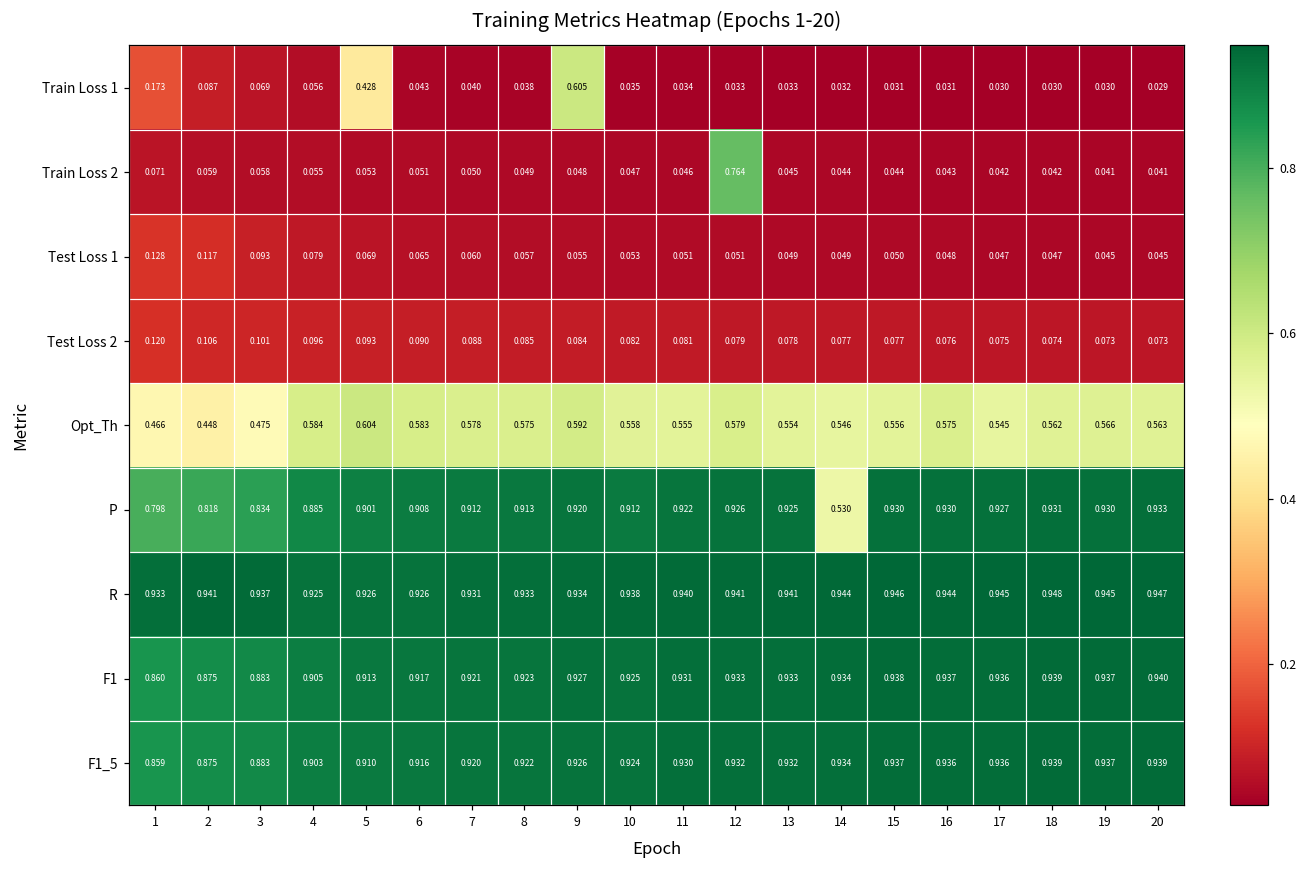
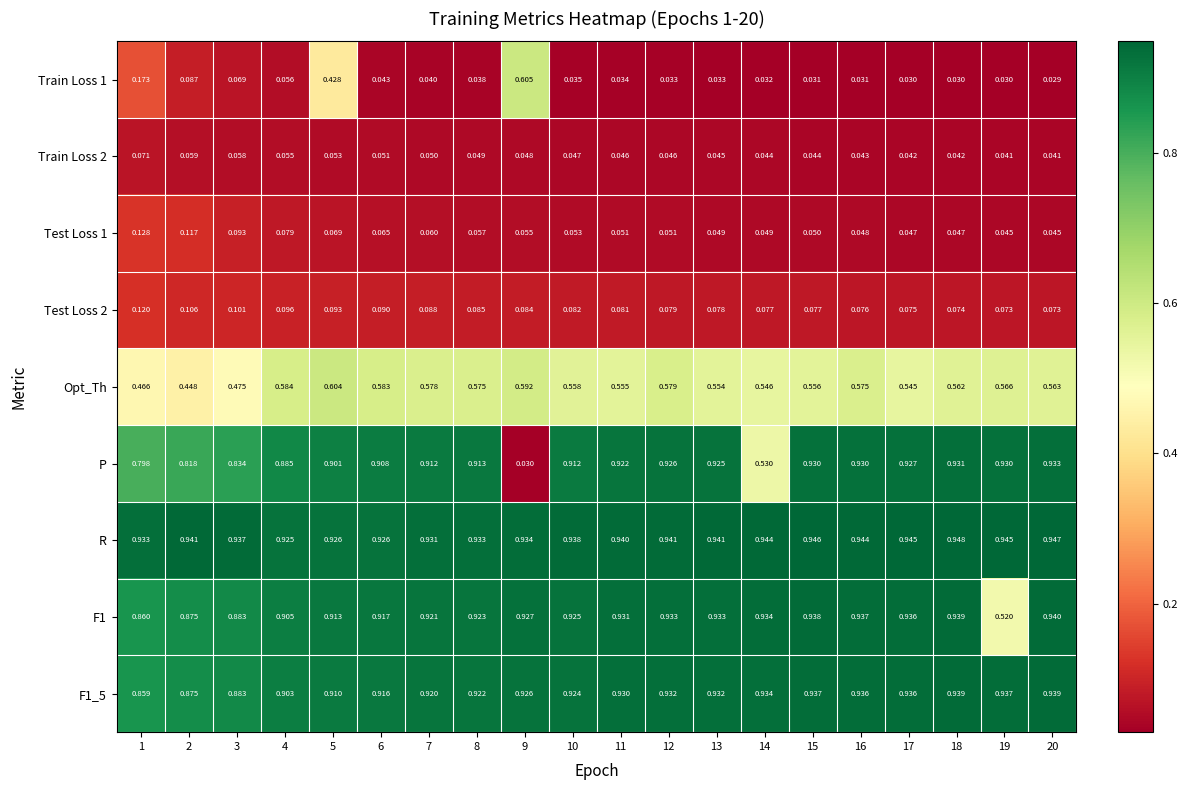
Train Loss 2, 12: 0.764 -> 0.046
P, 9: 0.920 -> 0.030
F1, 19: 0.937 -> 0.520
